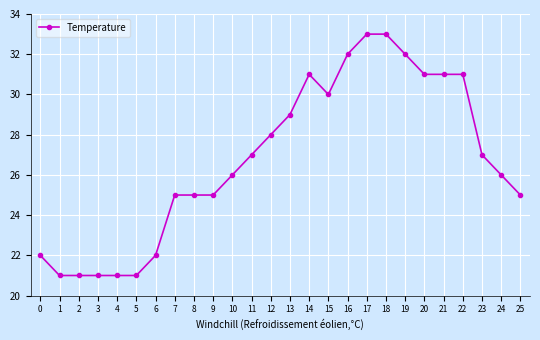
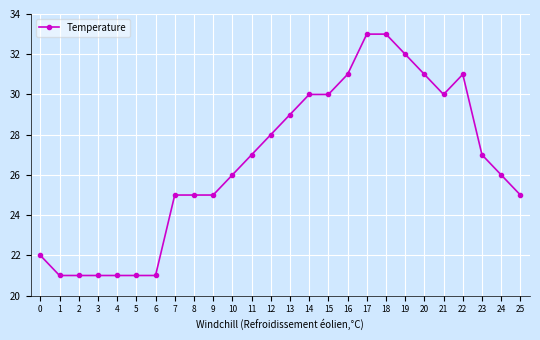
6: 22 -> 21
14: 31 -> 30
16: 32 -> 31
21: 31 -> 30
